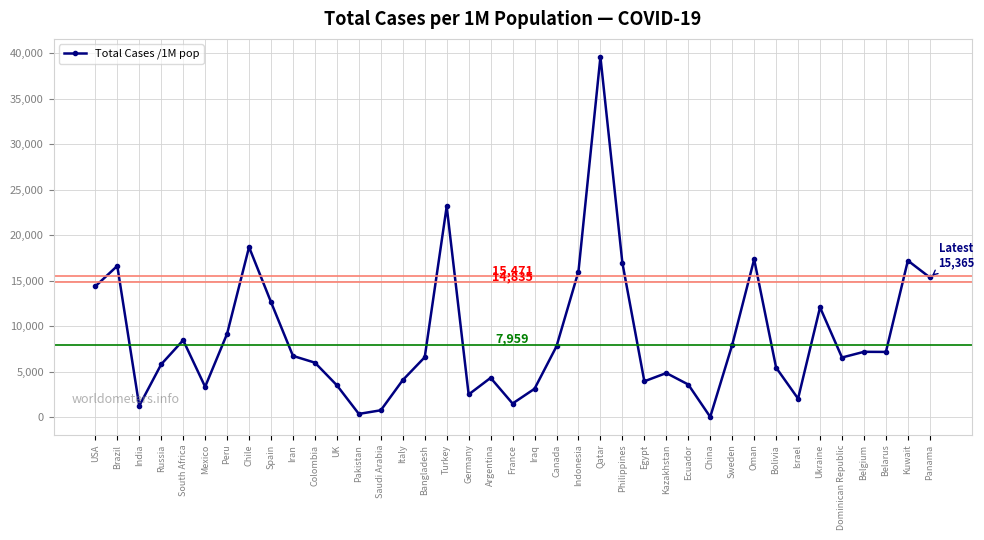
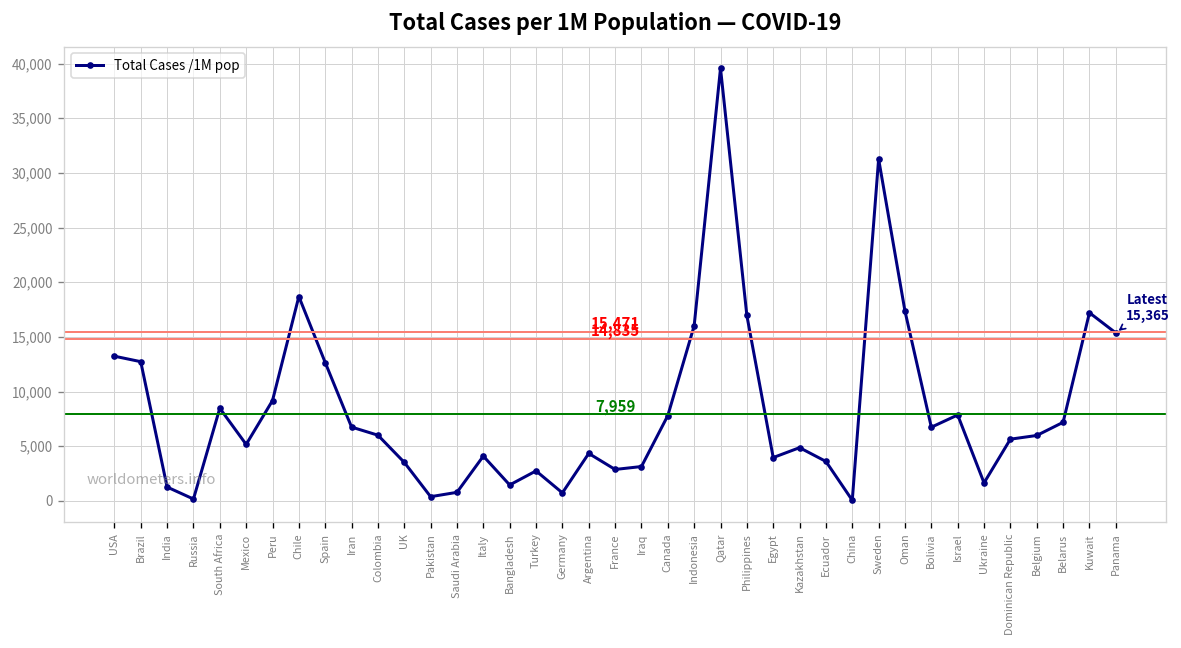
USA: 14,000 -> 13,000
Brazil: 17,000 -> 13,000
Russia: 6,000 -> 0
Mexico: 3,000 -> 5,000
Bangladesh: 7,000 -> 1,000
Turkey: 23,000 -> 3,000
Germany: 3,000 -> 1,000
France: 2,000 -> 3,000
Sweden: 8,000 -> 31,000
Bolivia: 5,000 -> 7,000
Israel: 2,000 -> 8,000
Ukraine: 12,000 -> 2,000
Dominican Republic: 7,000 -> 6,000
Belgium: 7,000 -> 6,000
